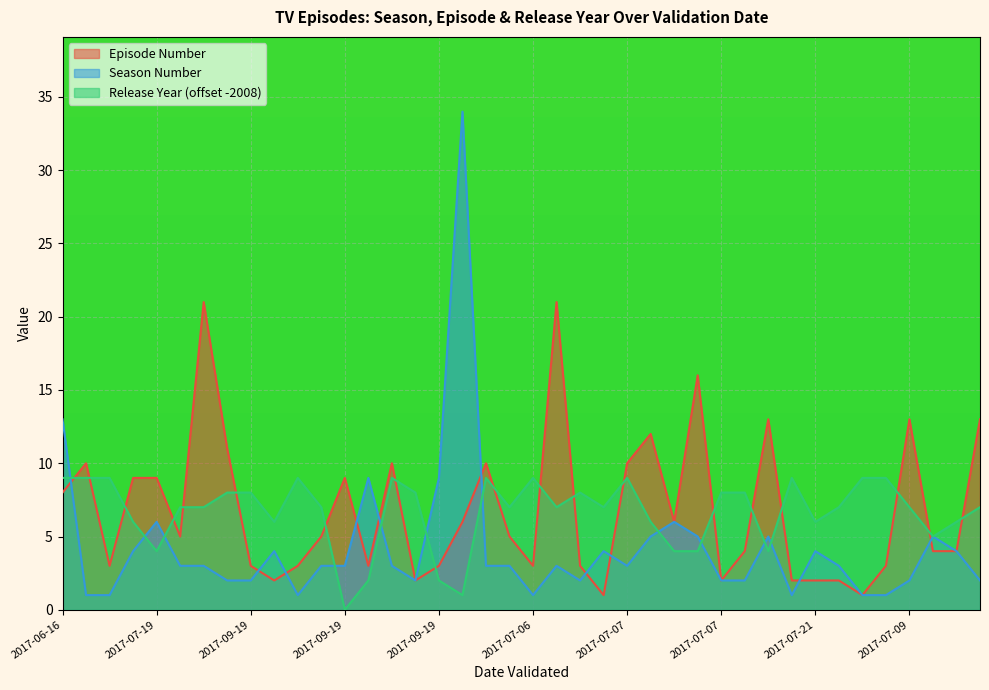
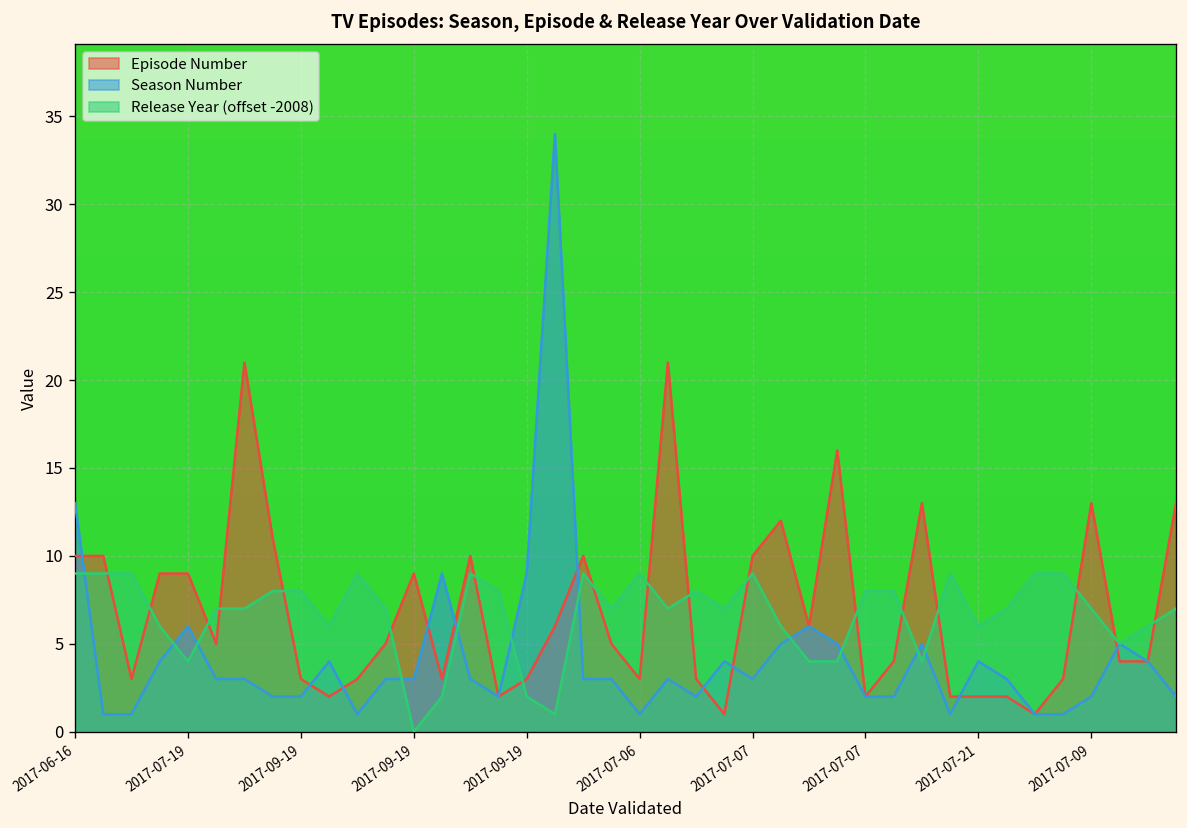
Episode Number, 2017-06-16: 8 -> 10
